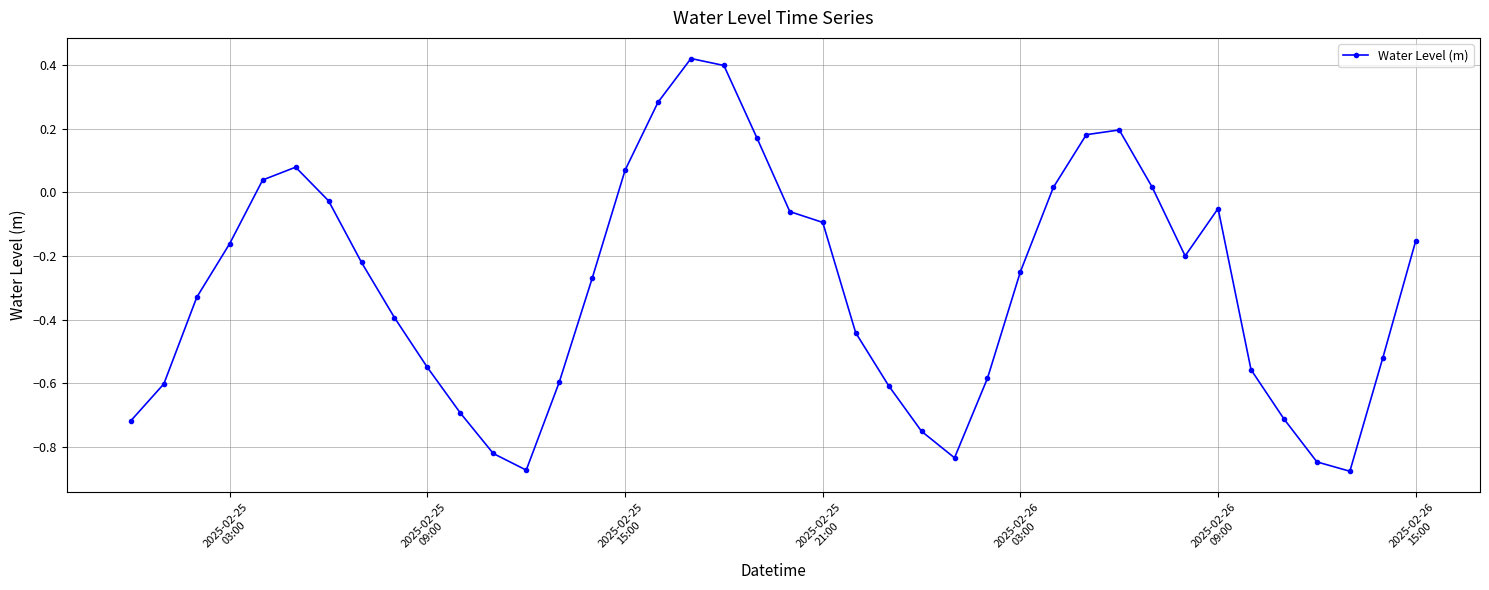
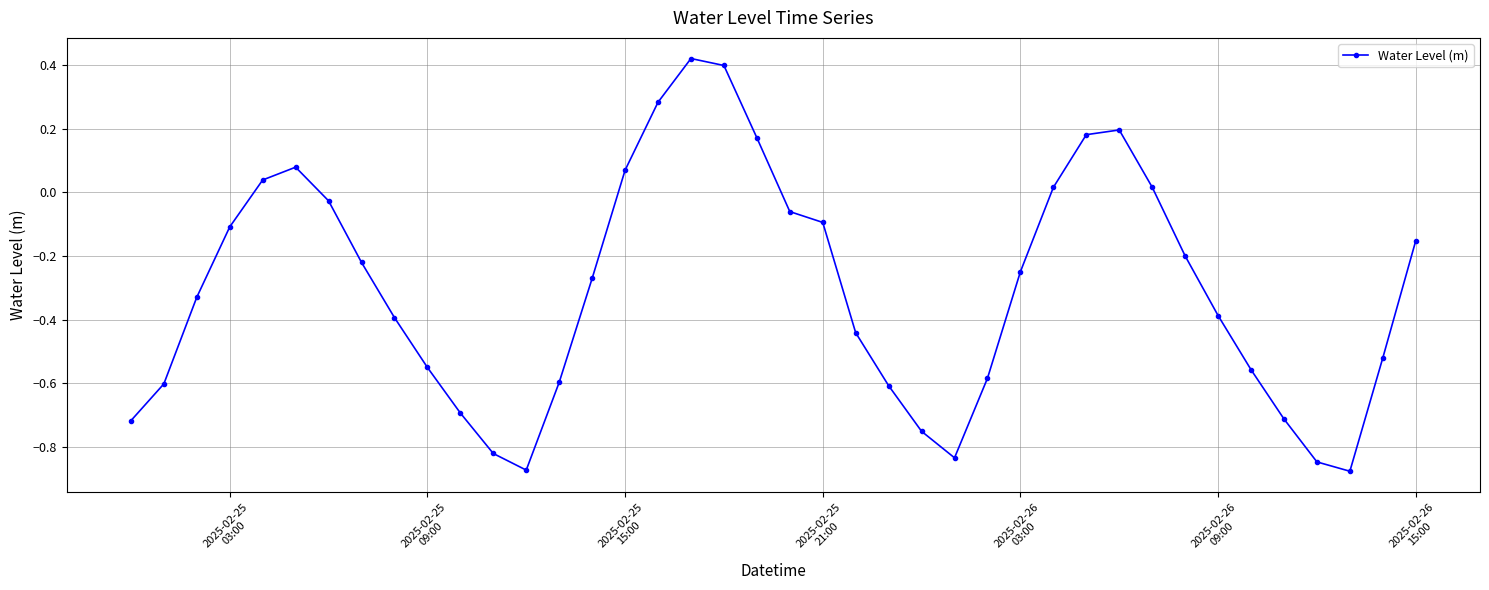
2025-02-25 03:00: -0.16 -> -0.11
2025-02-26 09:00: -0.05 -> -0.39
